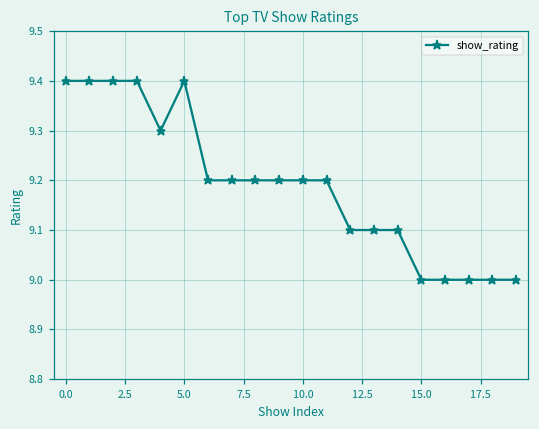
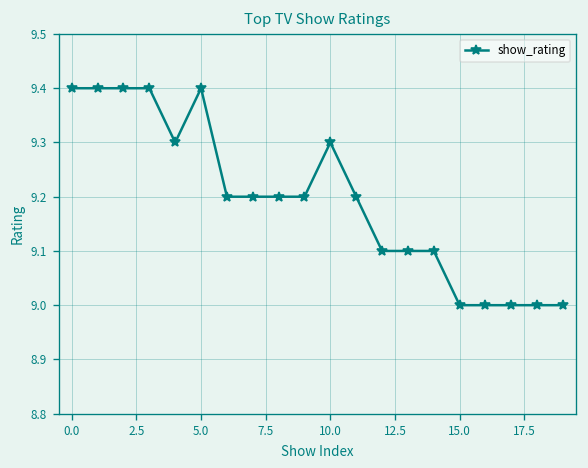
10.0: 9.2 -> 9.3
